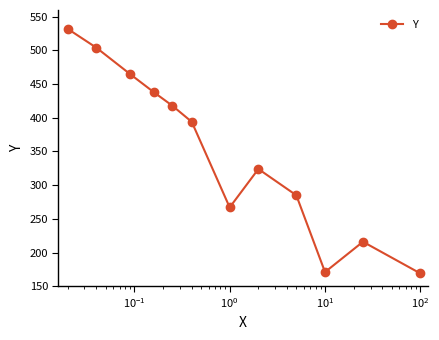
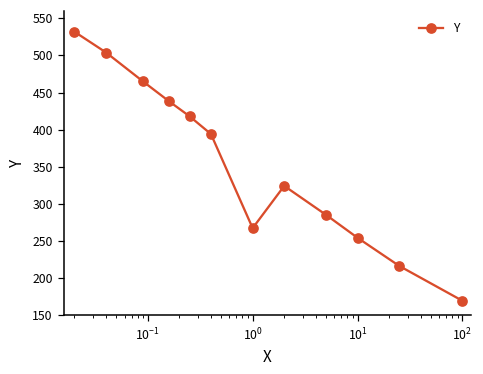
10^1: 170 -> 250
